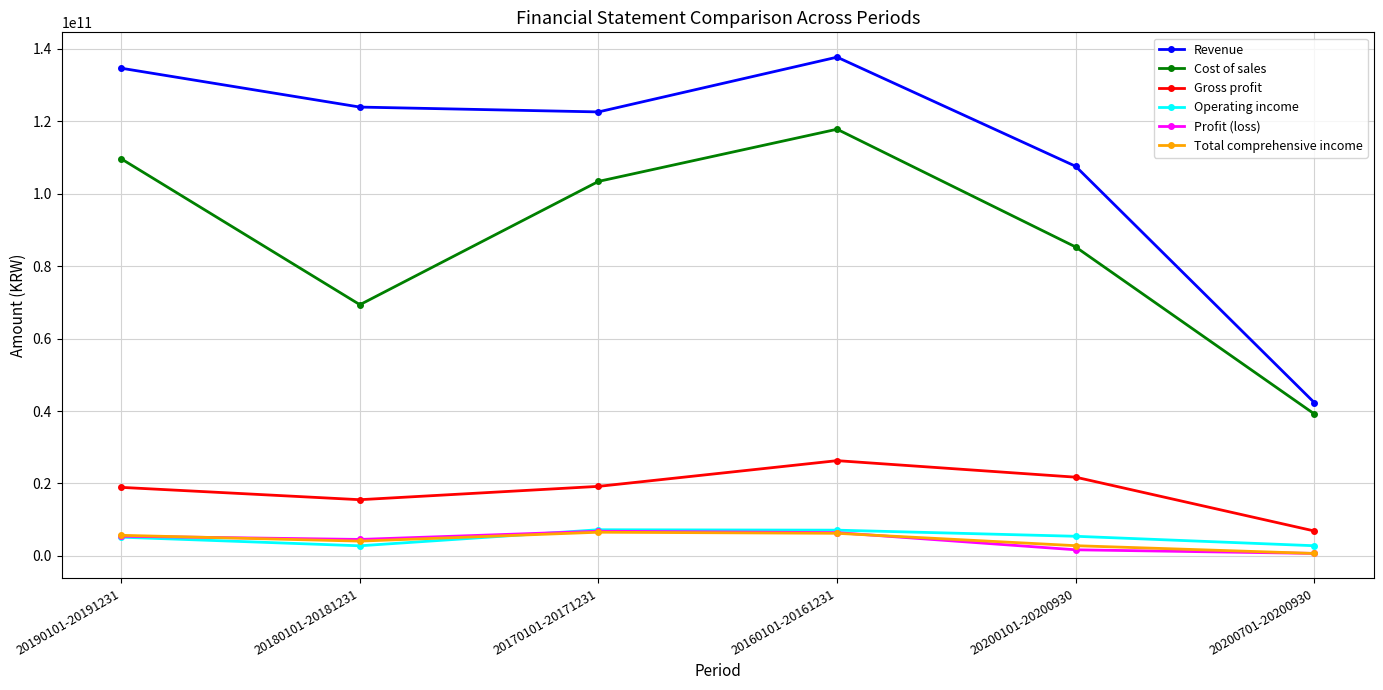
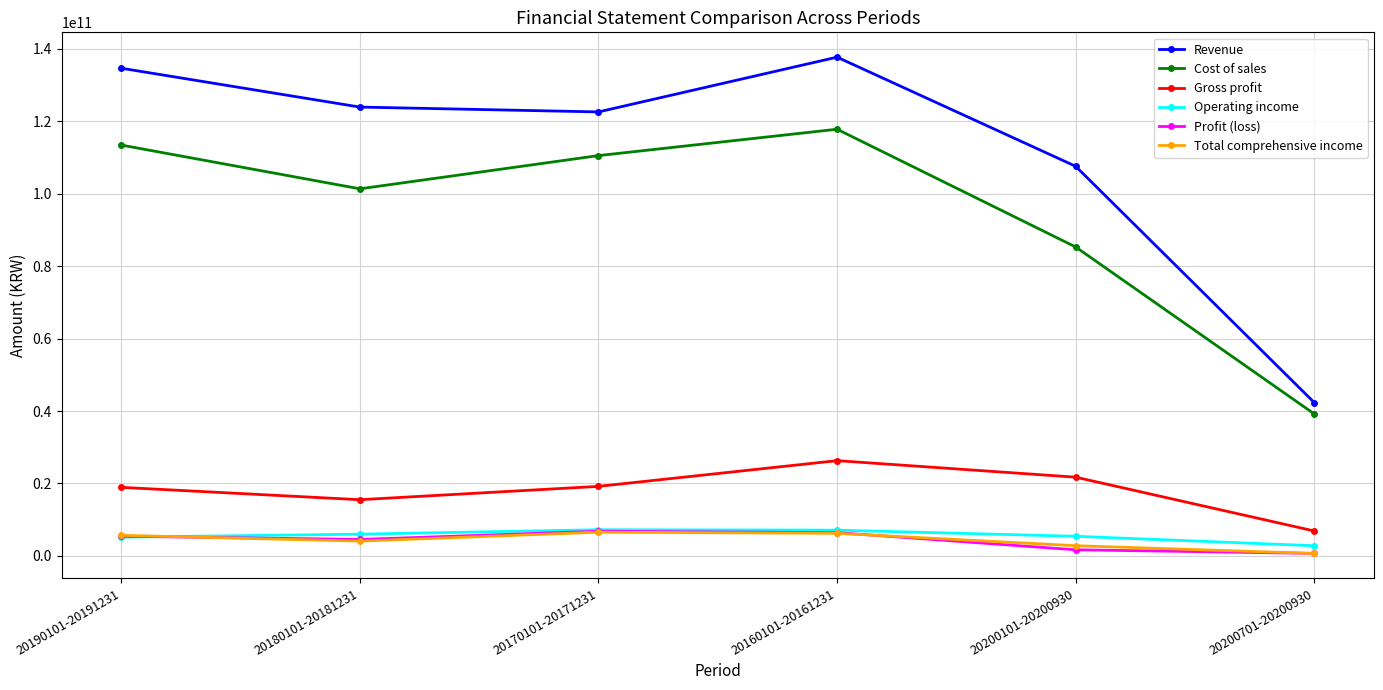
Cost of sales, 20190101-20191231: 110000000000 -> 113000000000
Cost of sales, 20180101-20181231: 69000000000 -> 101000000000
Operating income, 20180101-20181231: 3000000000 -> 6000000000
Cost of sales, 20170101-20171231: 103000000000 -> 111000000000
